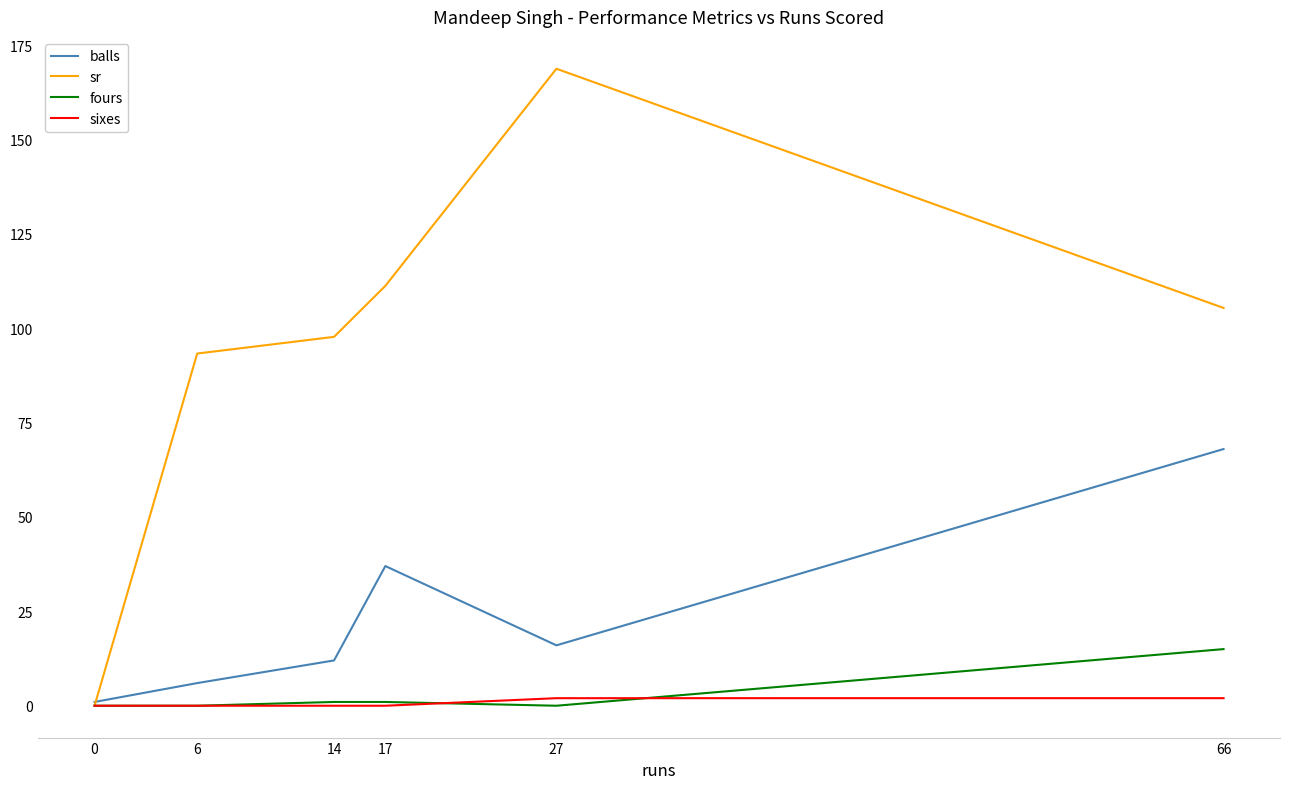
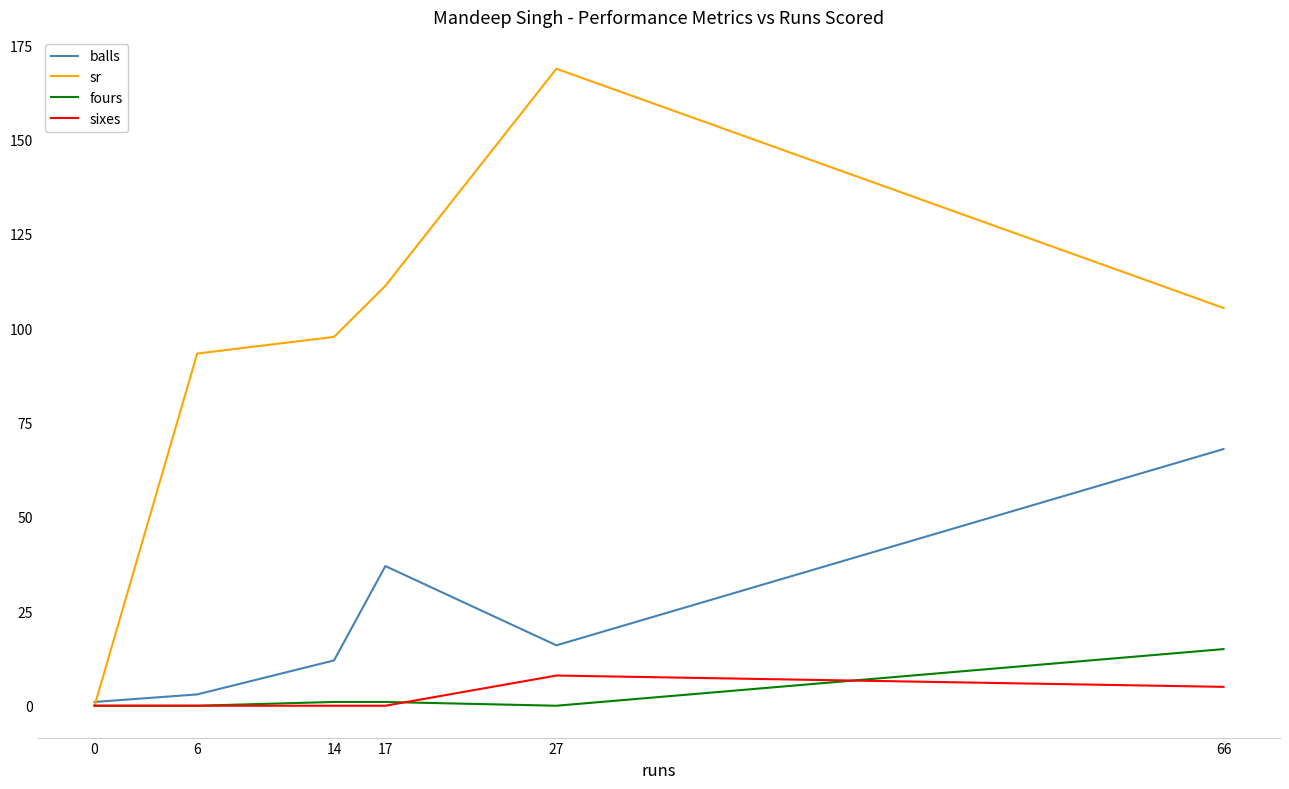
balls, 6: 6 -> 3
sixes, 27: 2 -> 8
sixes, 66: 2 -> 5
